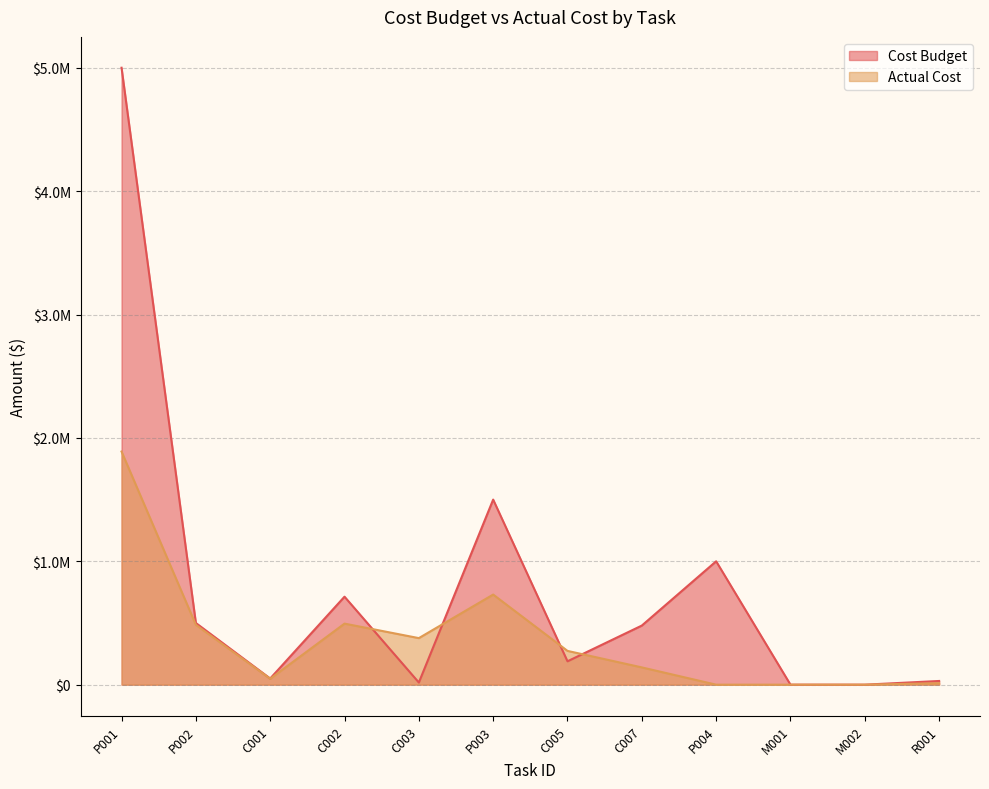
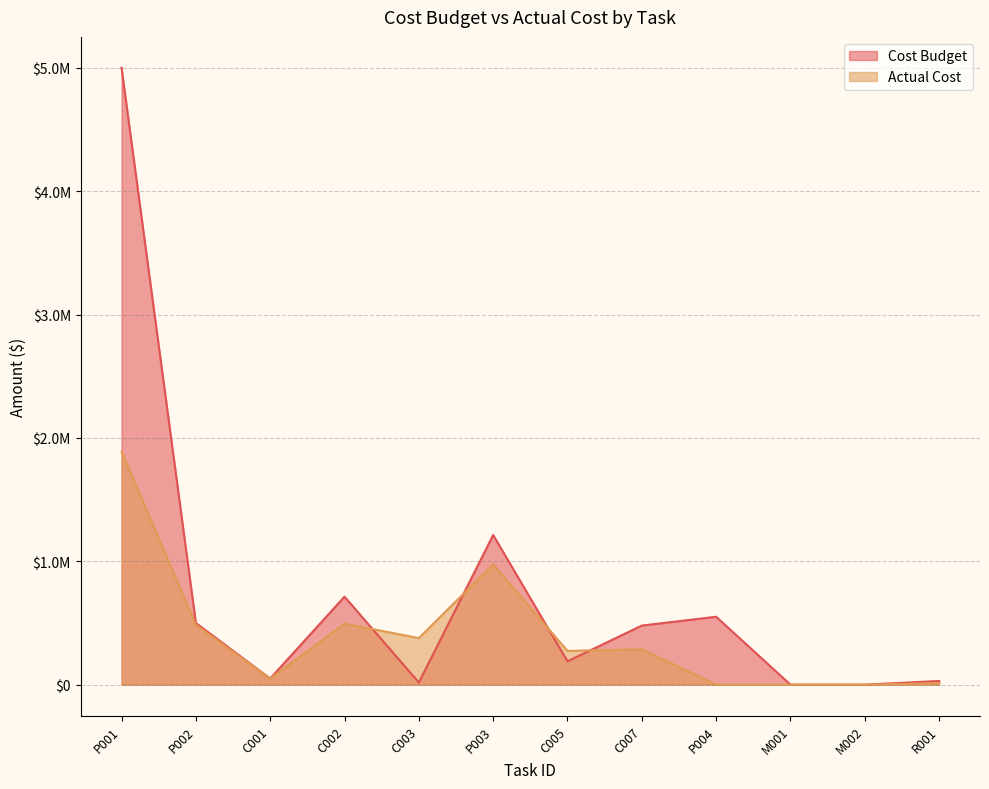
Cost Budget, P003: $1500000 -> $1210000
Actual Cost, P003: $730000 -> $980000
Actual Cost, C007: $140000 -> $290000
Cost Budget, P004: $1000000 -> $550000
